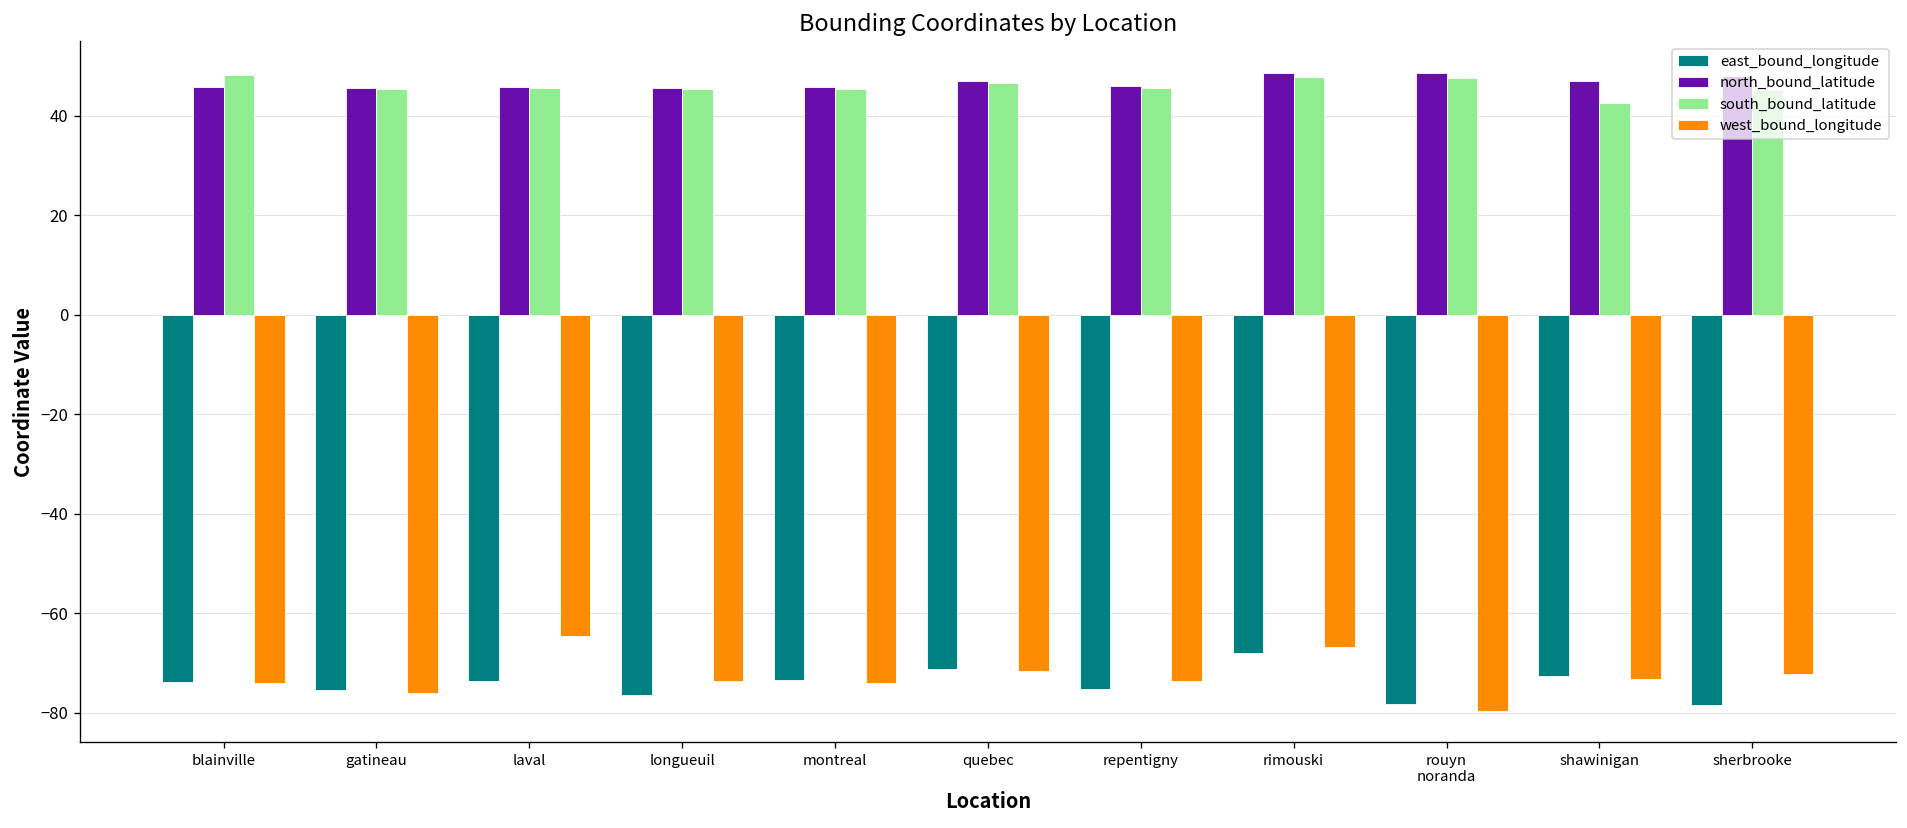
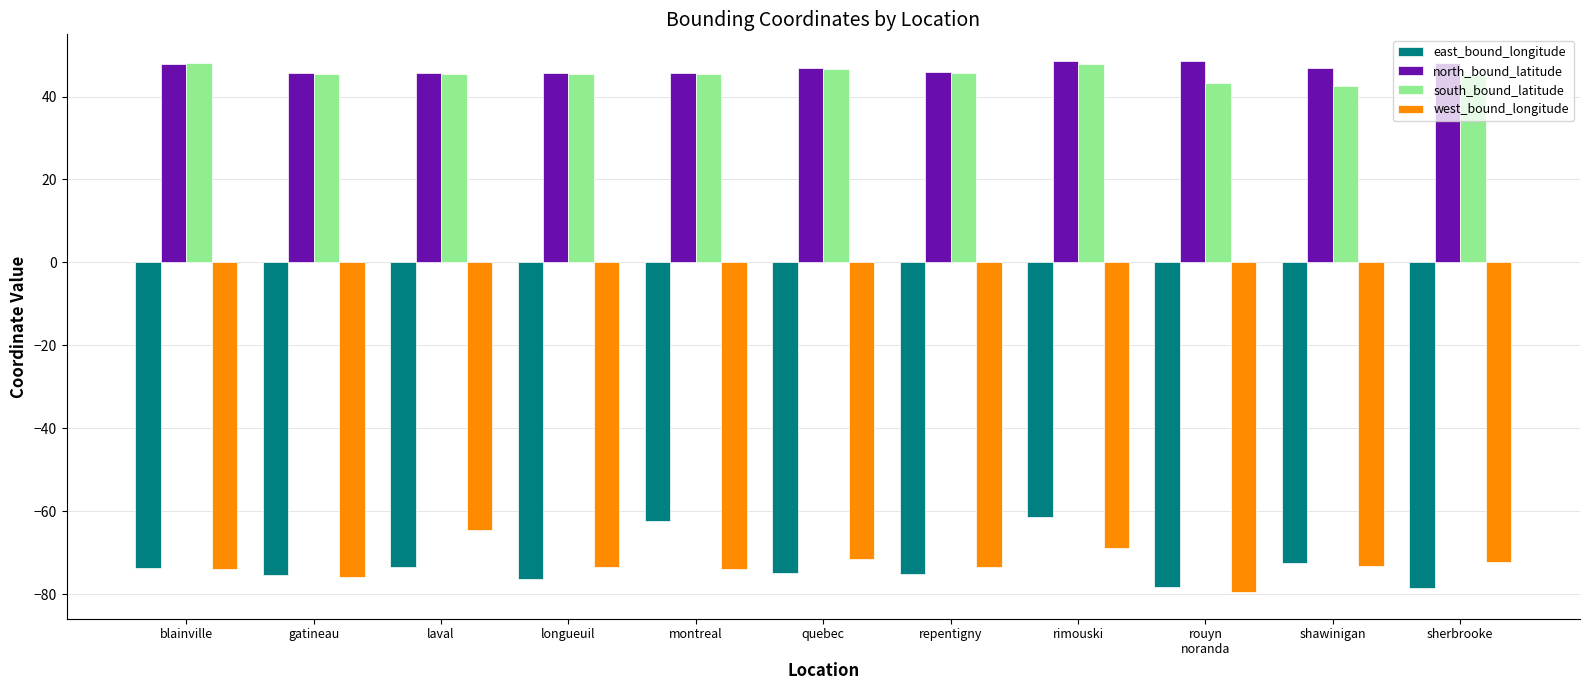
north_bound_latitude, blainville: 46 -> 48
east_bound_longitude, montreal: -73 -> -62
east_bound_longitude, quebec: -71 -> -75
east_bound_longitude, rimouski: -68 -> -62
west_bound_longitude, rimouski: -67 -> -69
south_bound_latitude, rouyn noranda: 48 -> 43
